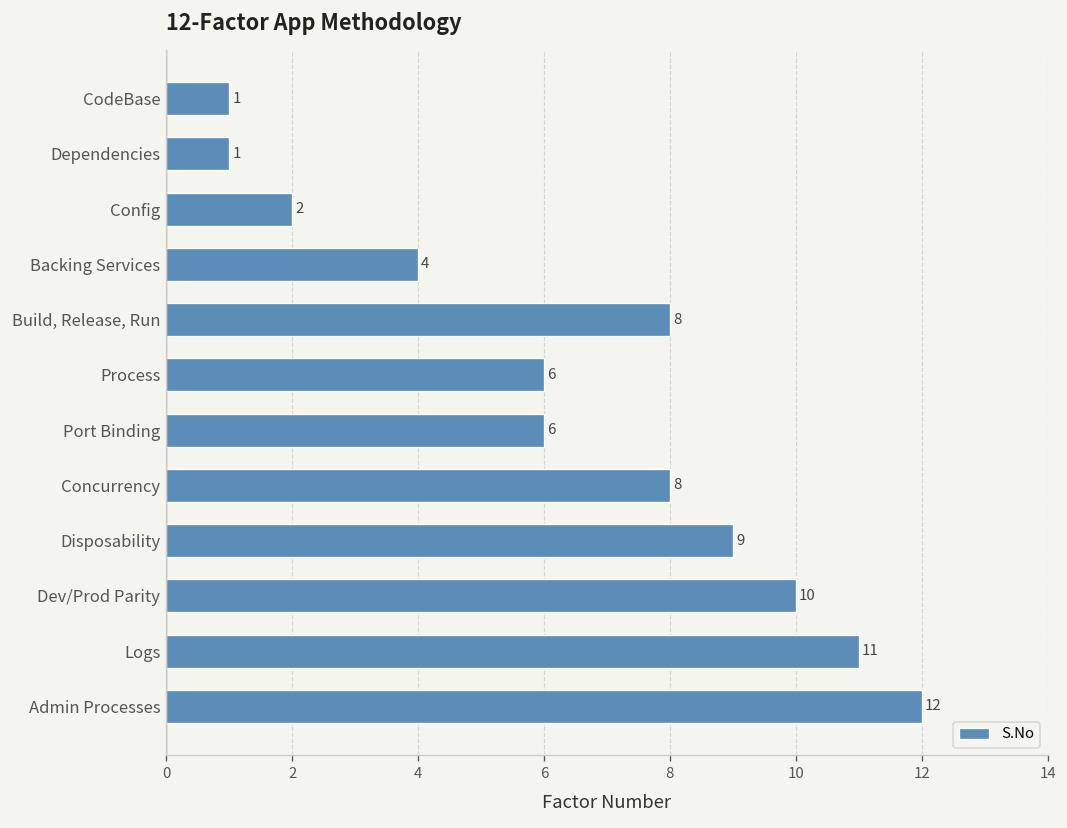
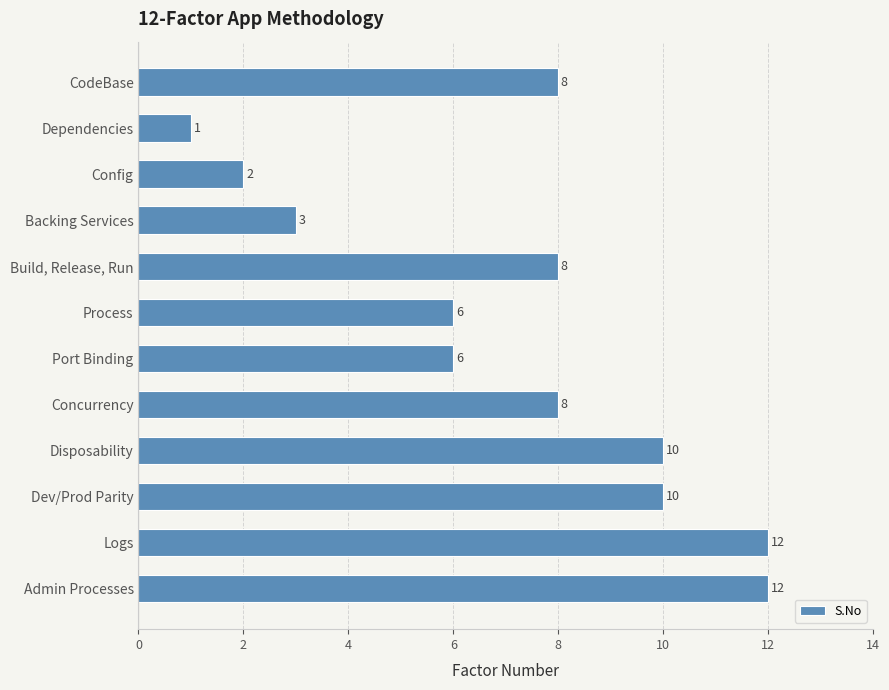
CodeBase: 1 -> 8
Backing Services: 4 -> 3
Disposability: 9 -> 10
Logs: 11 -> 12
